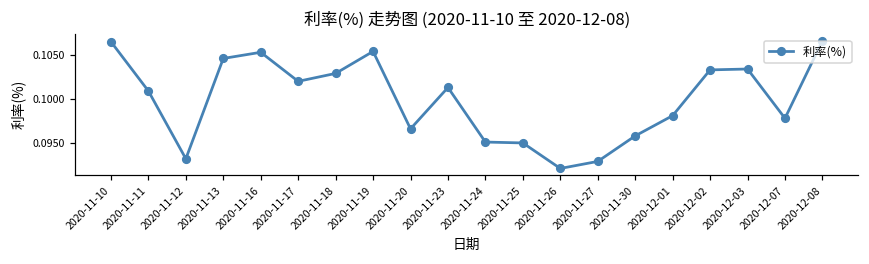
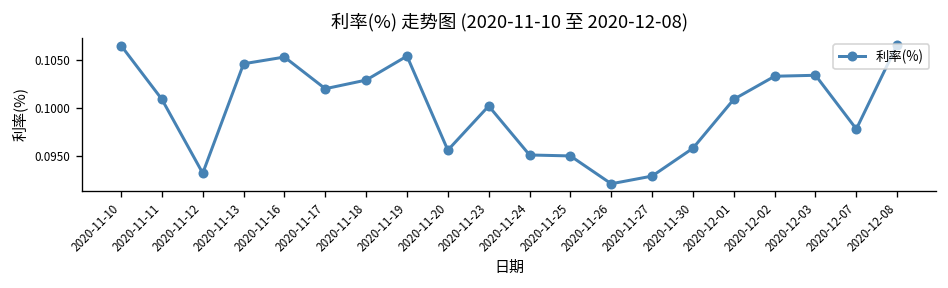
2020-11-20: 0.097 -> 0.096
2020-11-23: 0.101 -> 0.100
2020-12-01: 0.098 -> 0.101
